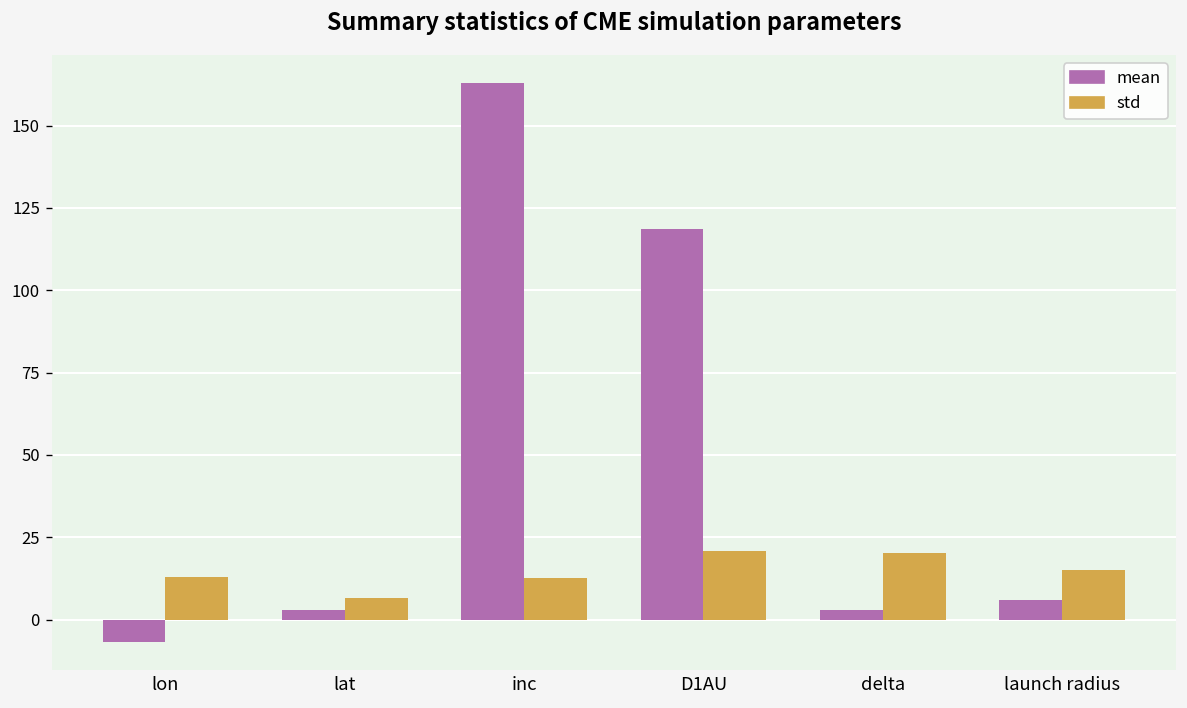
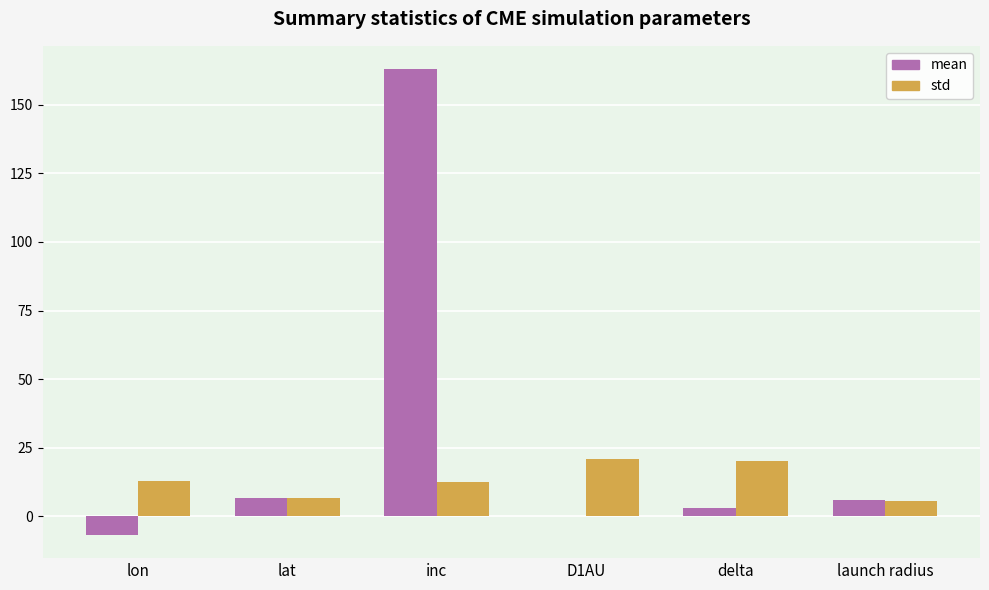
mean, lat: 3 -> 7
mean, D1AU: 119 -> 0
std, launch radius: 15 -> 6
